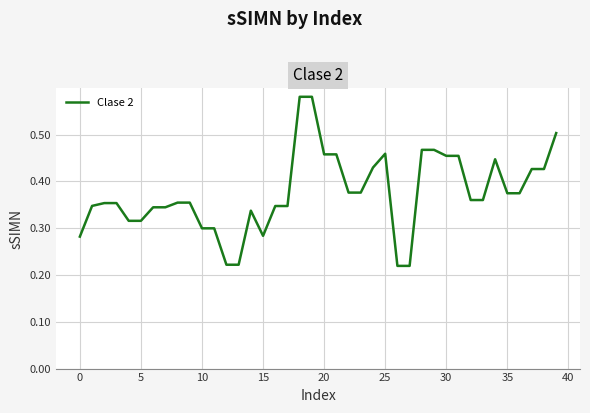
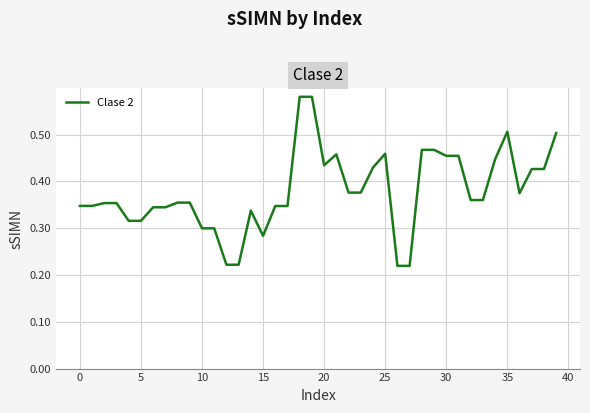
0: 0.28 -> 0.35
20: 0.46 -> 0.43
35: 0.37 -> 0.51
